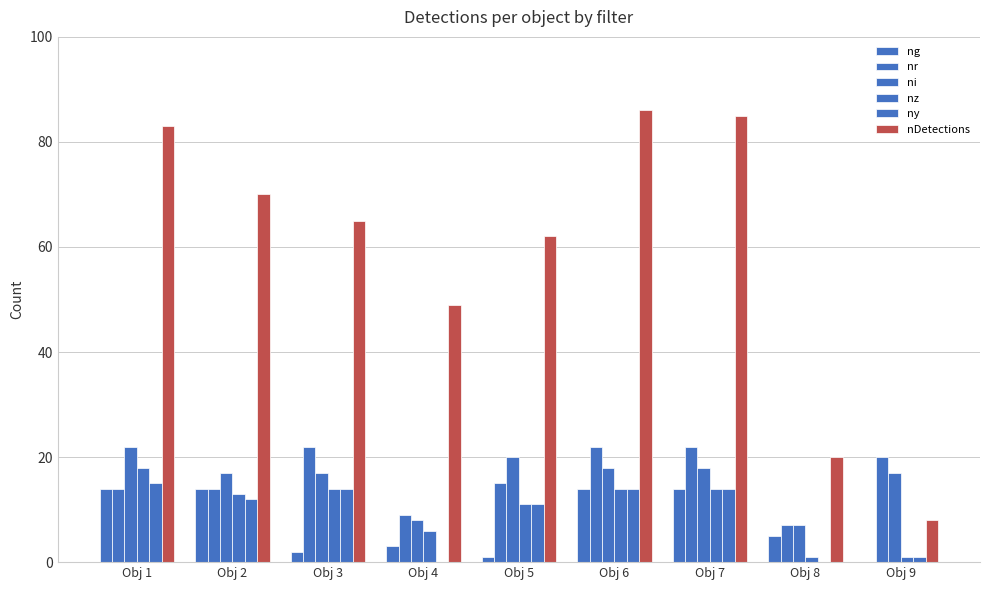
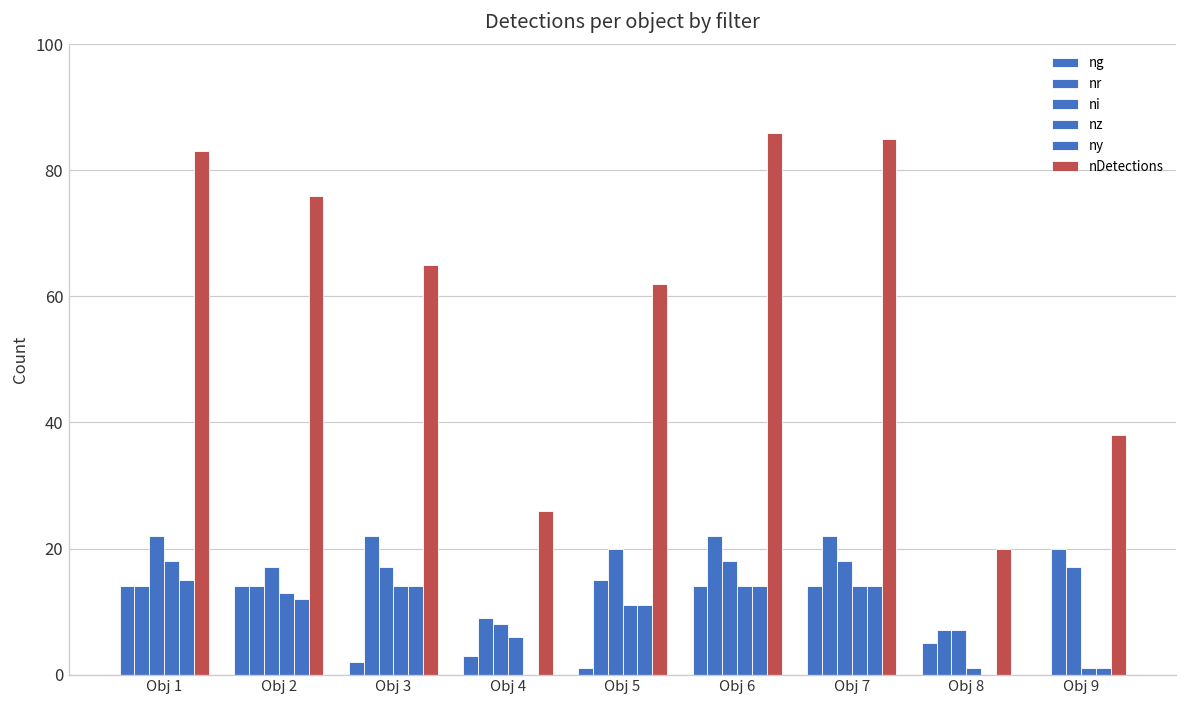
nDetections, Obj 2: 70 -> 76
nDetections, Obj 4: 49 -> 26
nDetections, Obj 9: 8 -> 38
